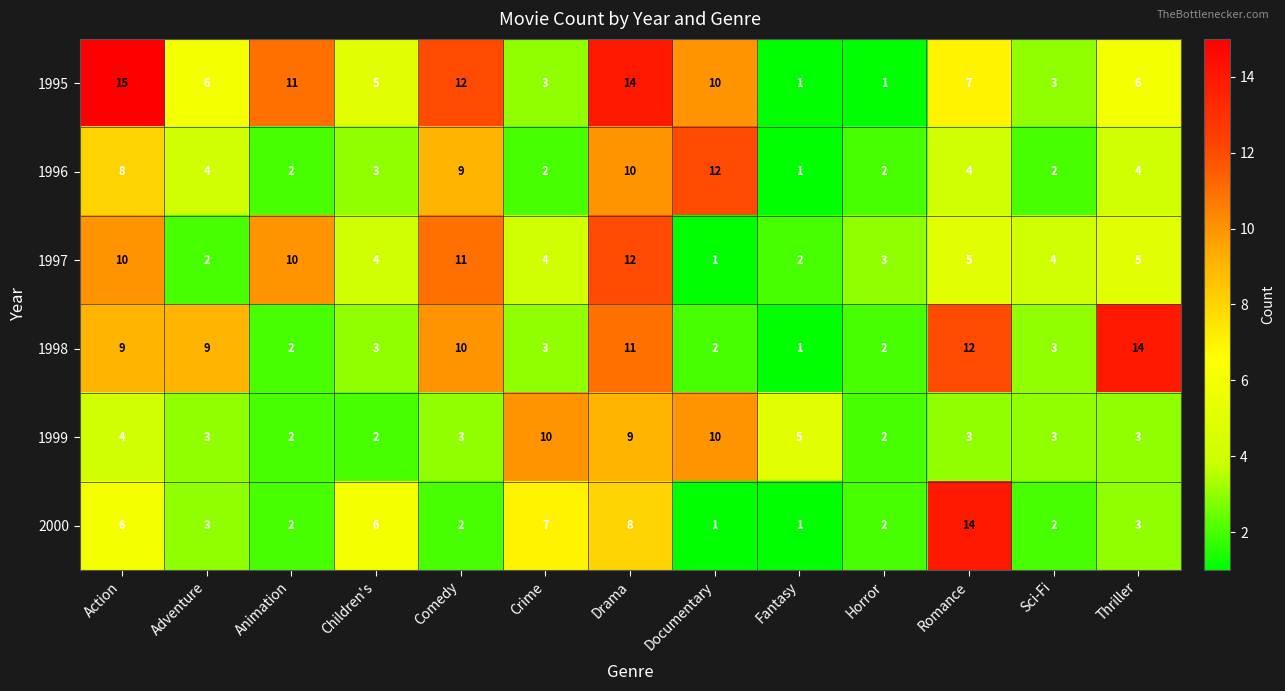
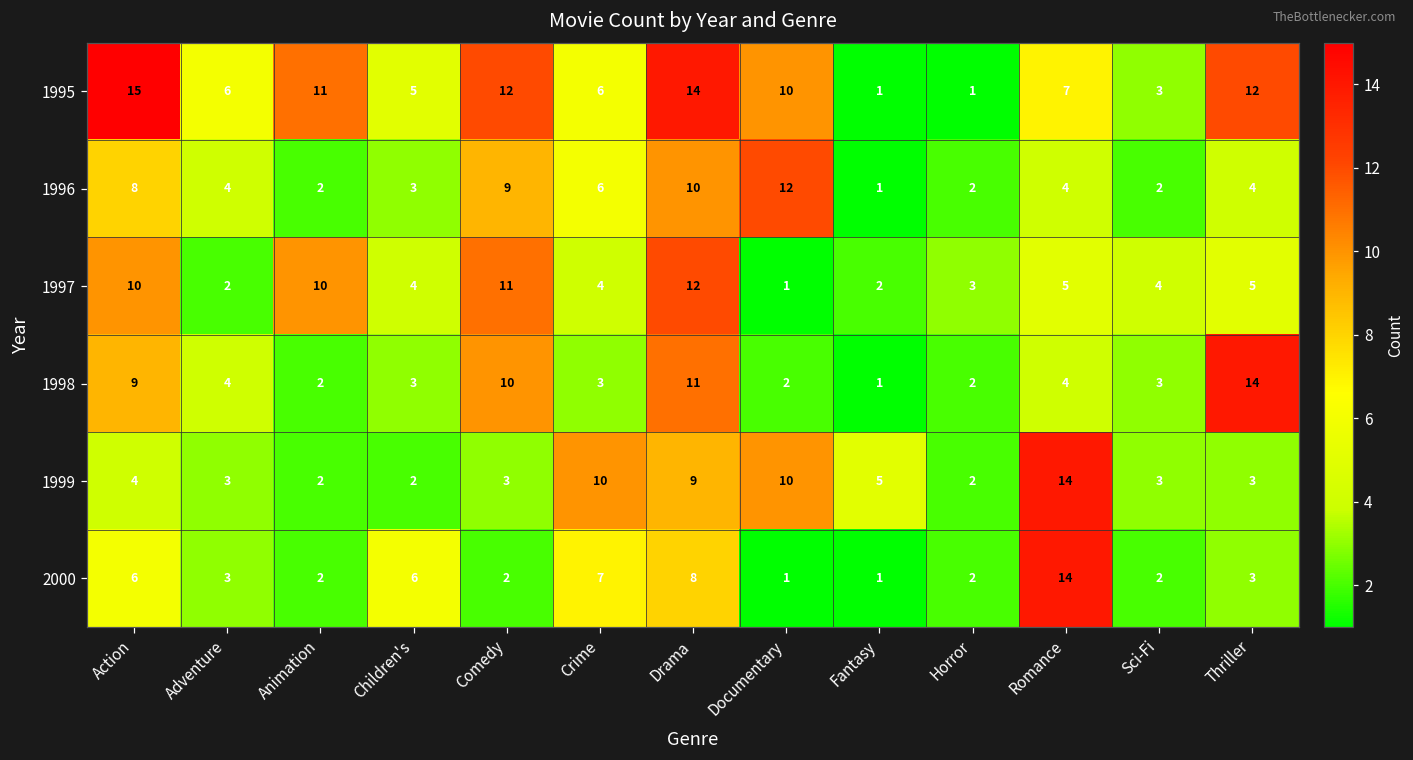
1995, Crime: 3 -> 6
1995, Thriller: 6 -> 12
1996, Crime: 2 -> 6
1998, Adventure: 9 -> 4
1998, Romance: 12 -> 4
1999, Romance: 3 -> 14
